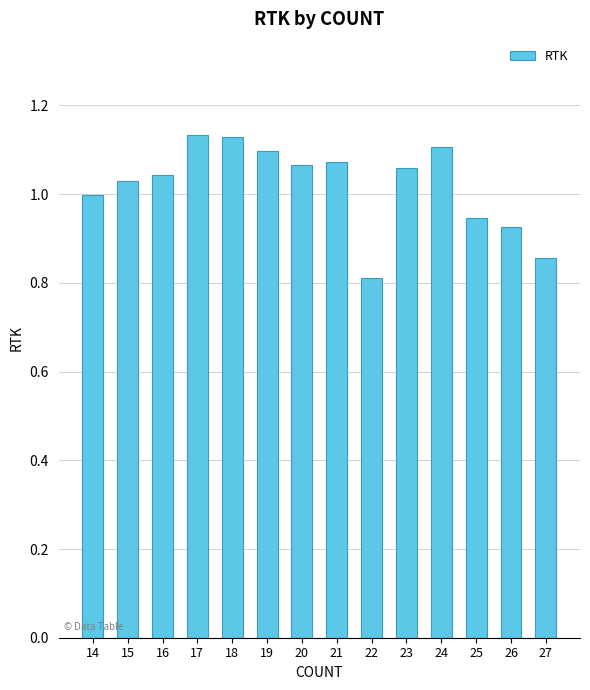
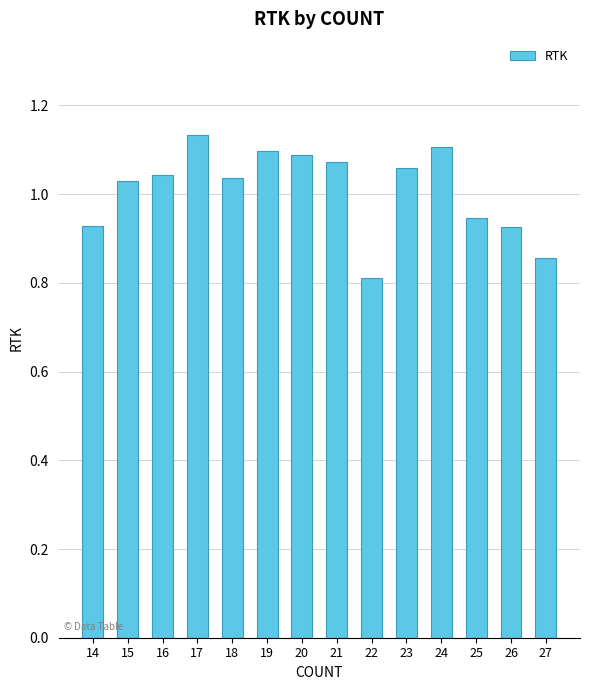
14: 1.00 -> 0.93
18: 1.13 -> 1.04
20: 1.07 -> 1.09
